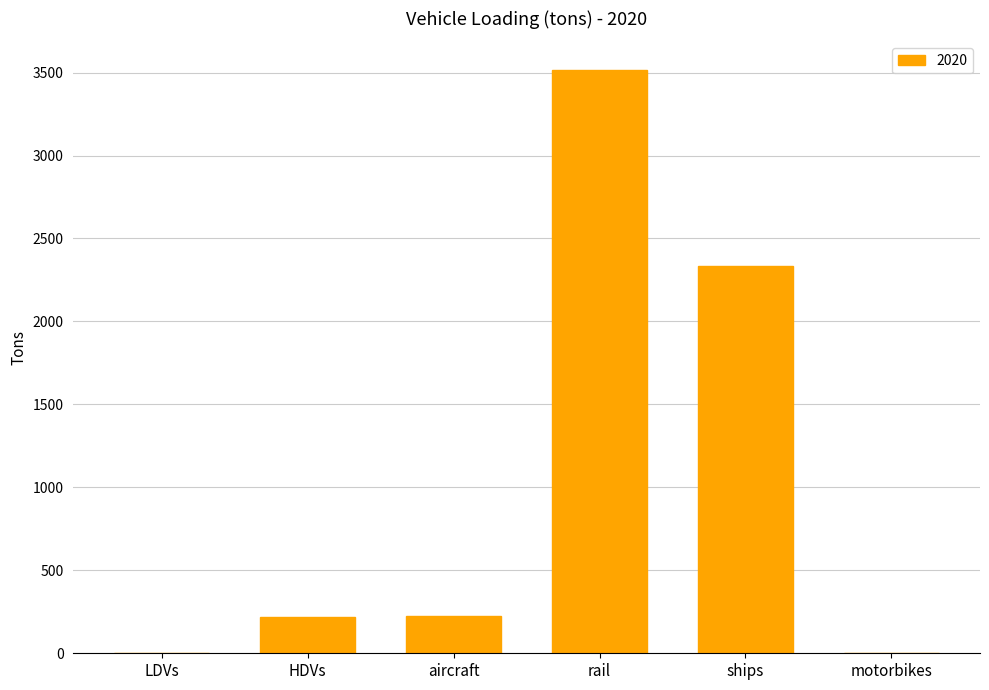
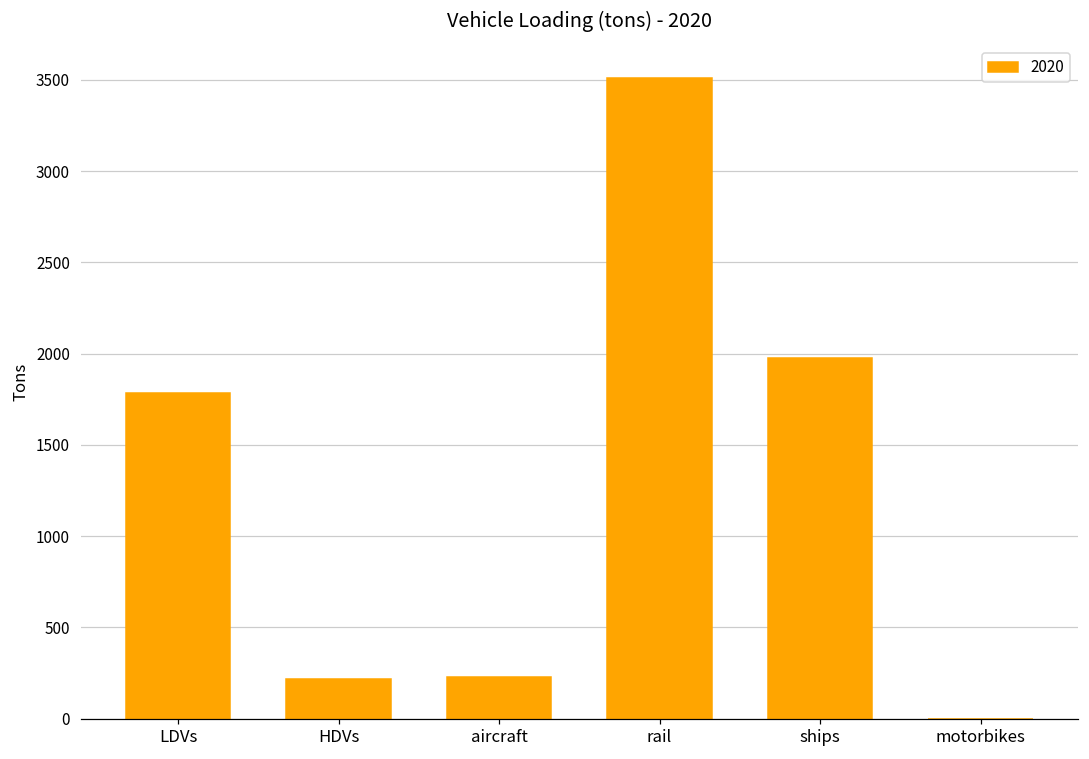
LDVs: 0 -> 1780
ships: 2330 -> 1970
